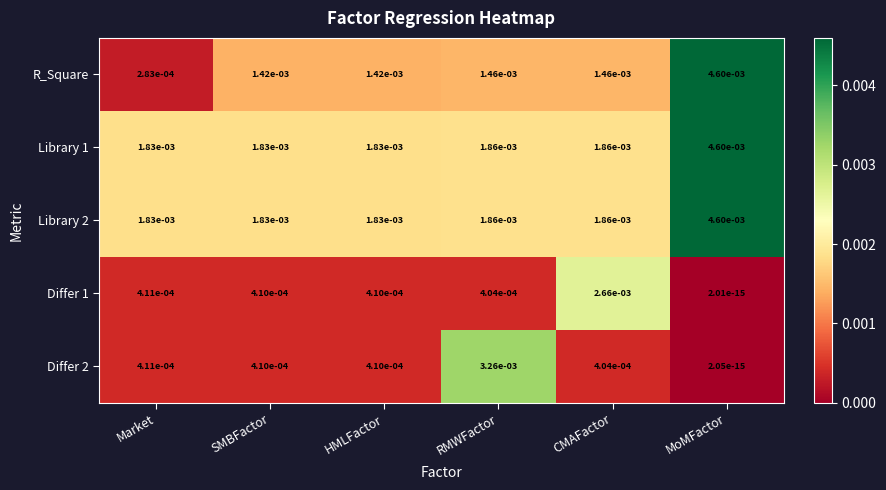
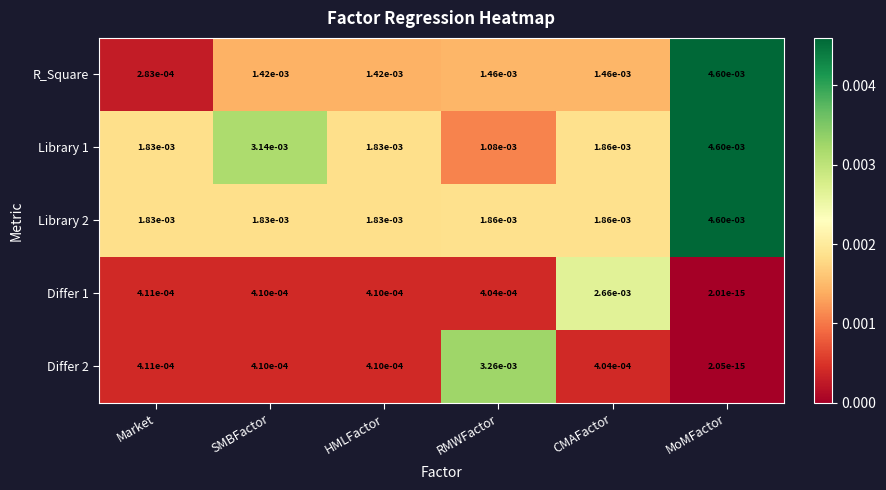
Library 1, SMBFactor: 1.83e-03 -> 3.14e-03
Library 1, RMWFactor: 1.86e-03 -> 1.08e-03
